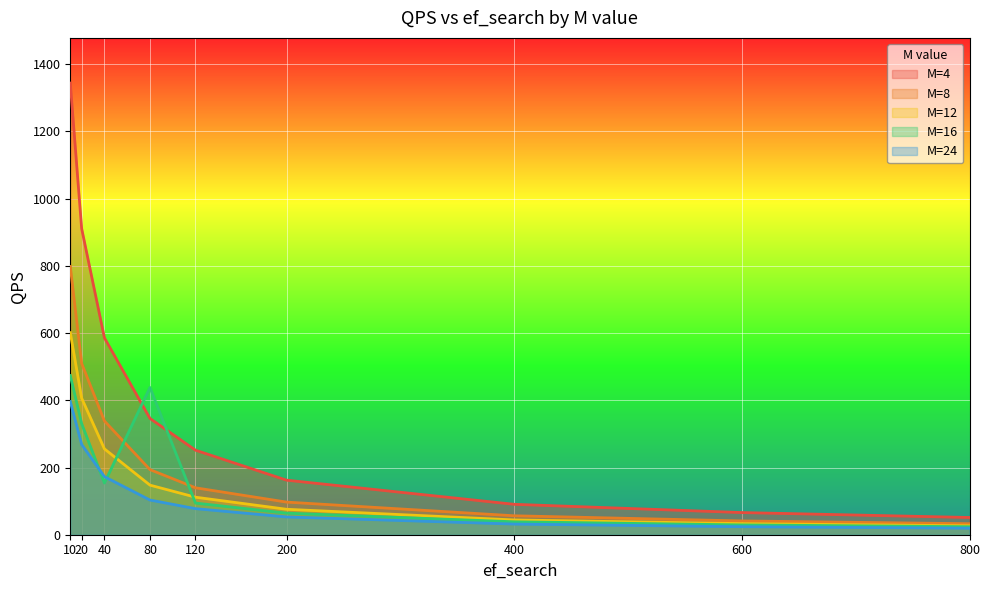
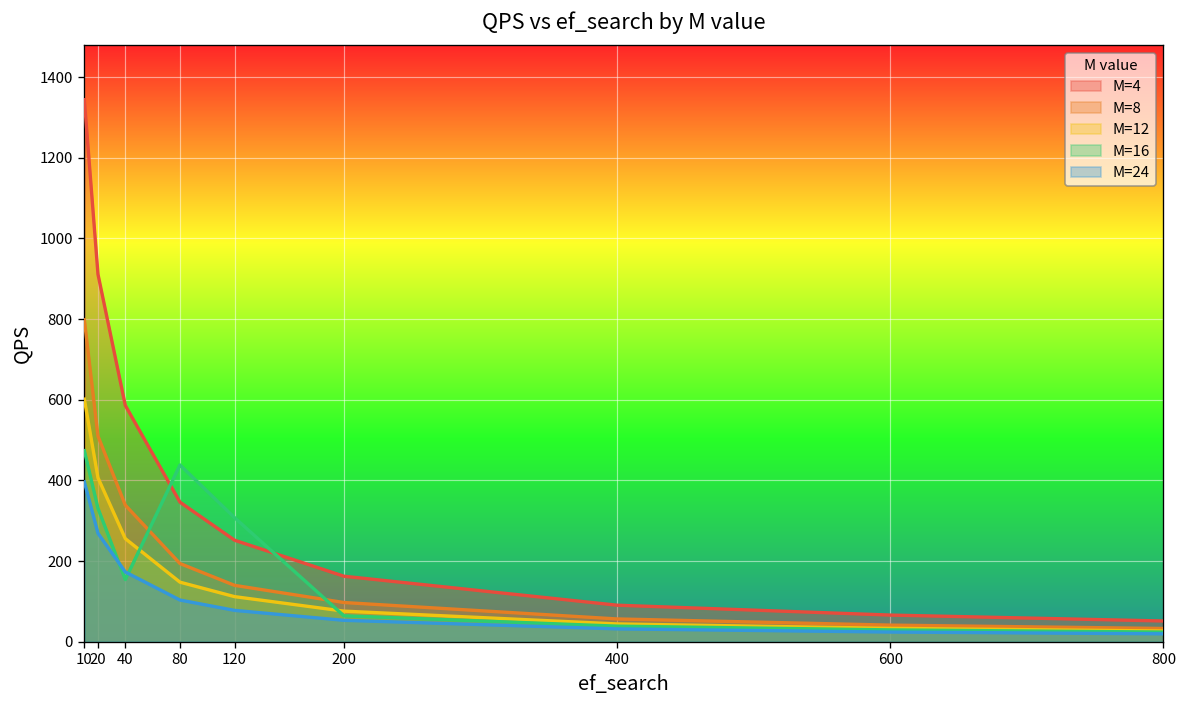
M=16, 120: 90 -> 310
